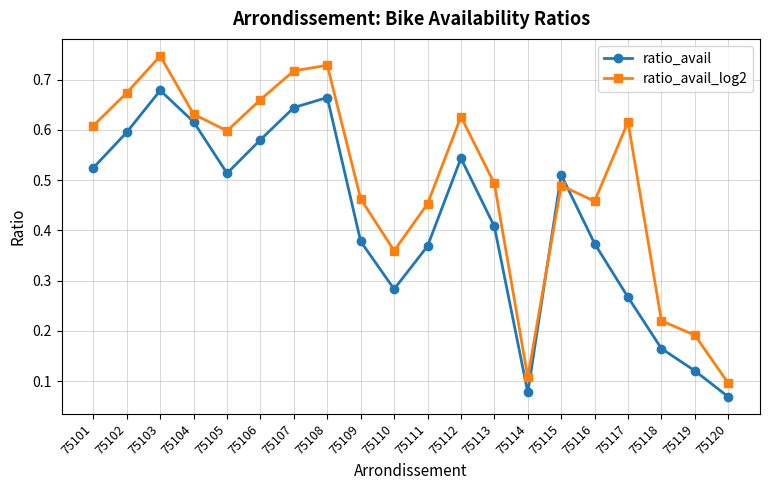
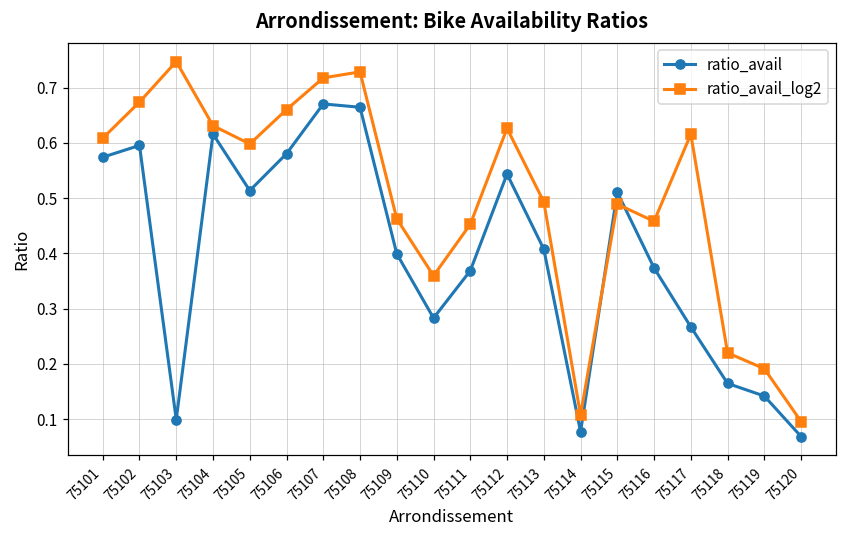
ratio_avail, 75101: 0.52 -> 0.57
ratio_avail, 75103: 0.68 -> 0.10
ratio_avail, 75107: 0.64 -> 0.67
ratio_avail, 75109: 0.38 -> 0.40
ratio_avail, 75119: 0.12 -> 0.14
